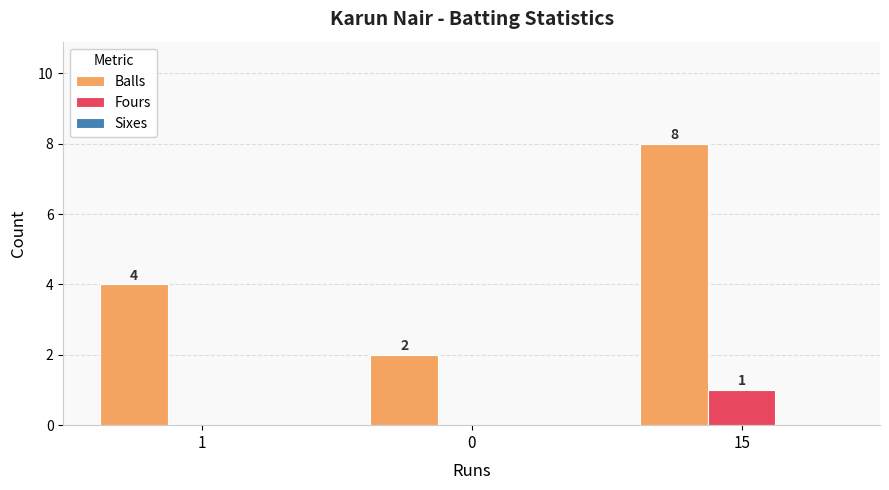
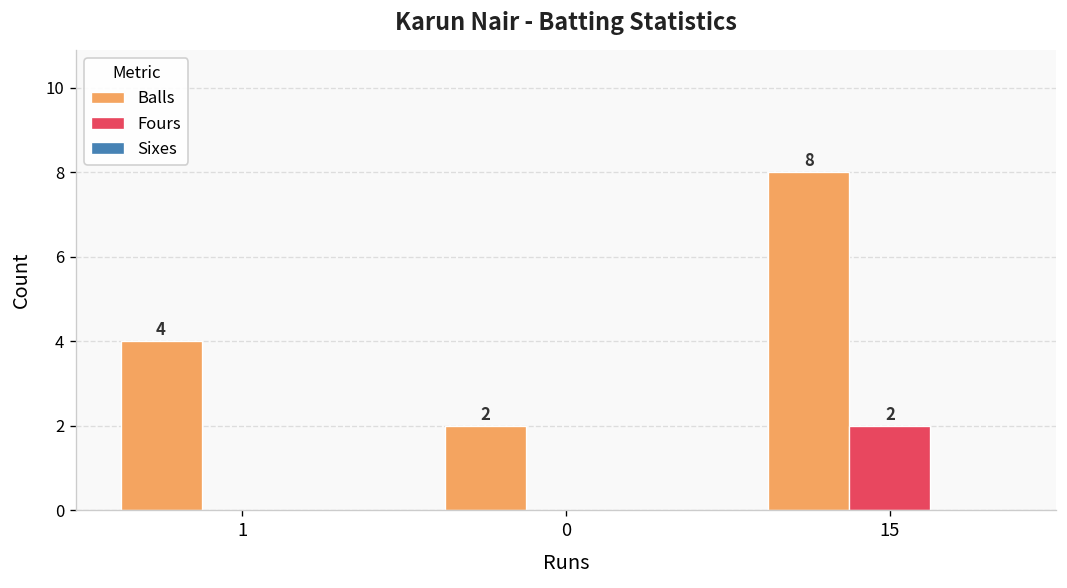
Fours, 15: 1 -> 2
